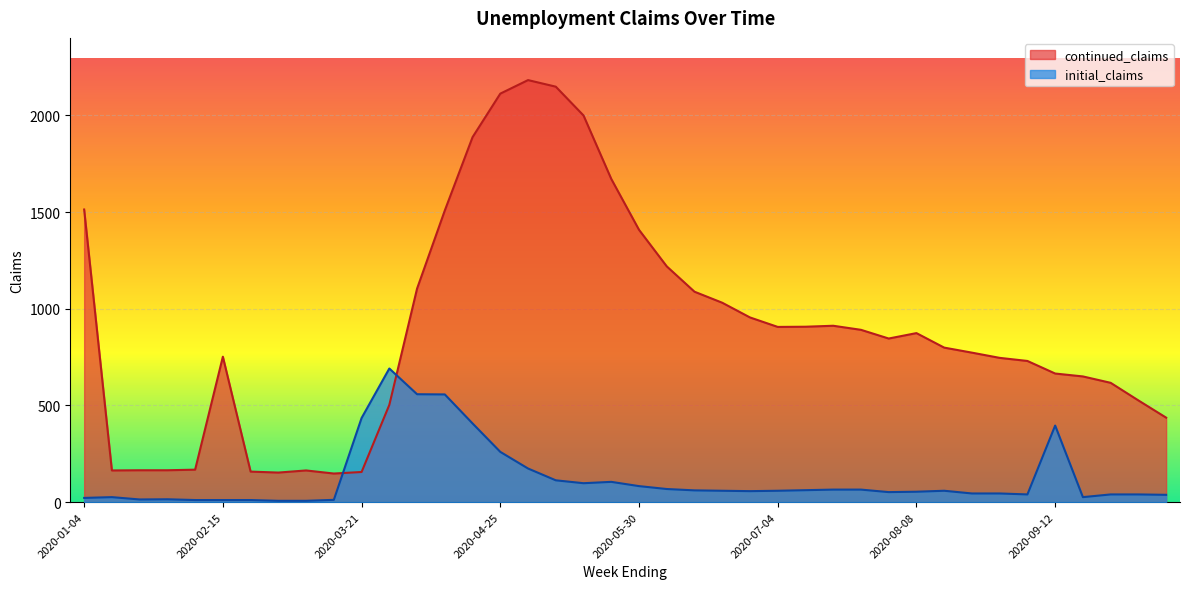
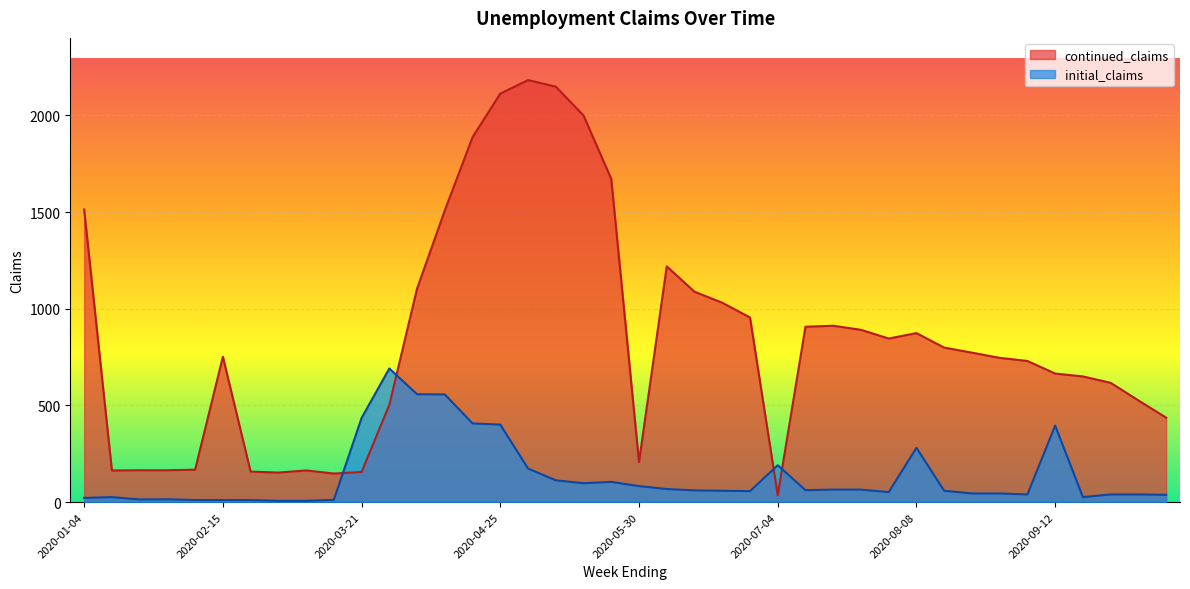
initial_claims, 2020-04-25: 260 -> 400
continued_claims, 2020-05-30: 1410 -> 210
continued_claims, 2020-07-04: 910 -> 40
initial_claims, 2020-07-04: 60 -> 190
initial_claims, 2020-08-08: 50 -> 280
